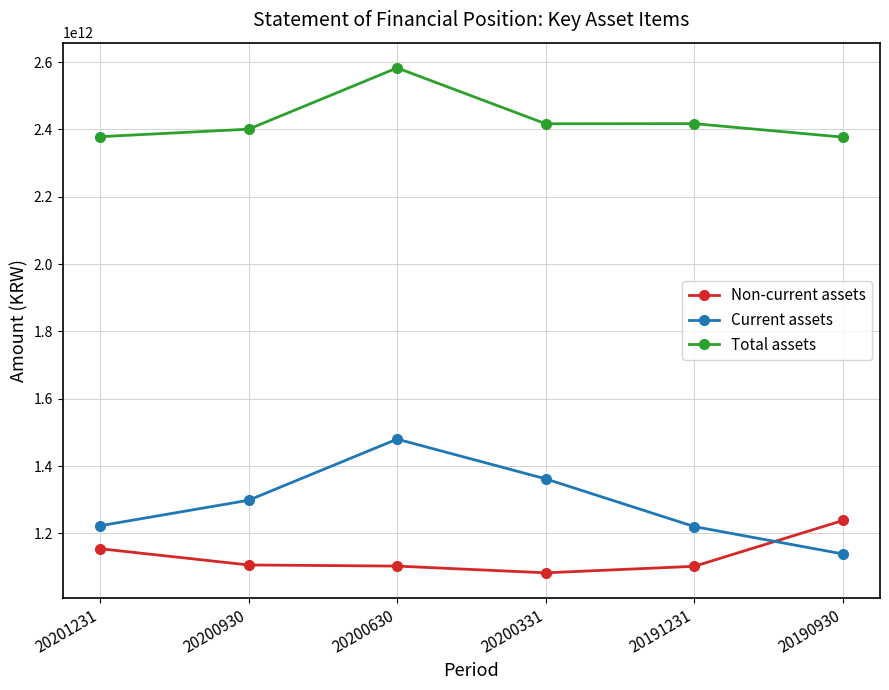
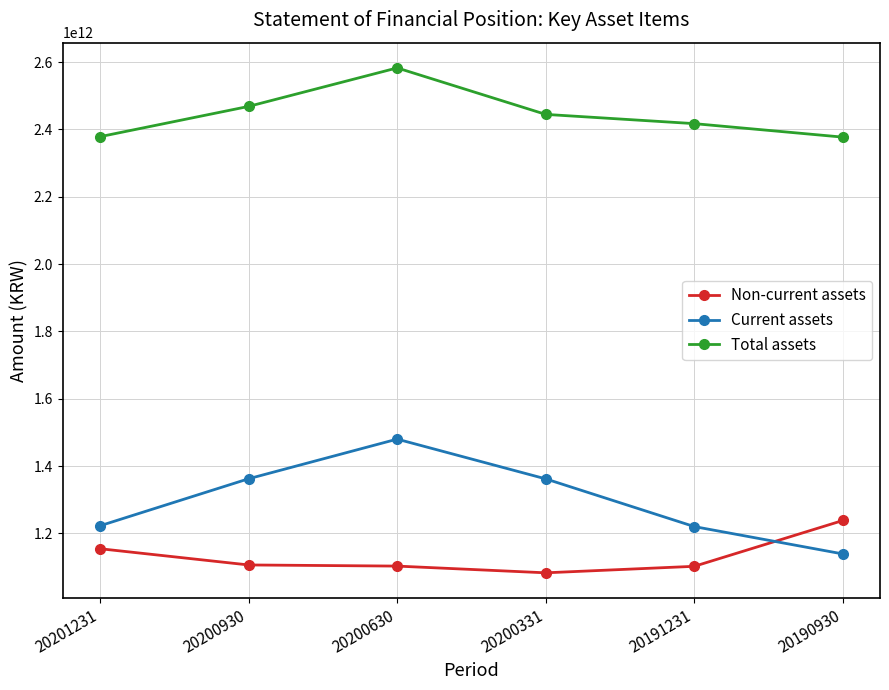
Current assets, 20200930: 1300000000000 -> 1360000000000
Total assets, 20200930: 2400000000000 -> 2470000000000
Total assets, 20200331: 2420000000000 -> 2440000000000
